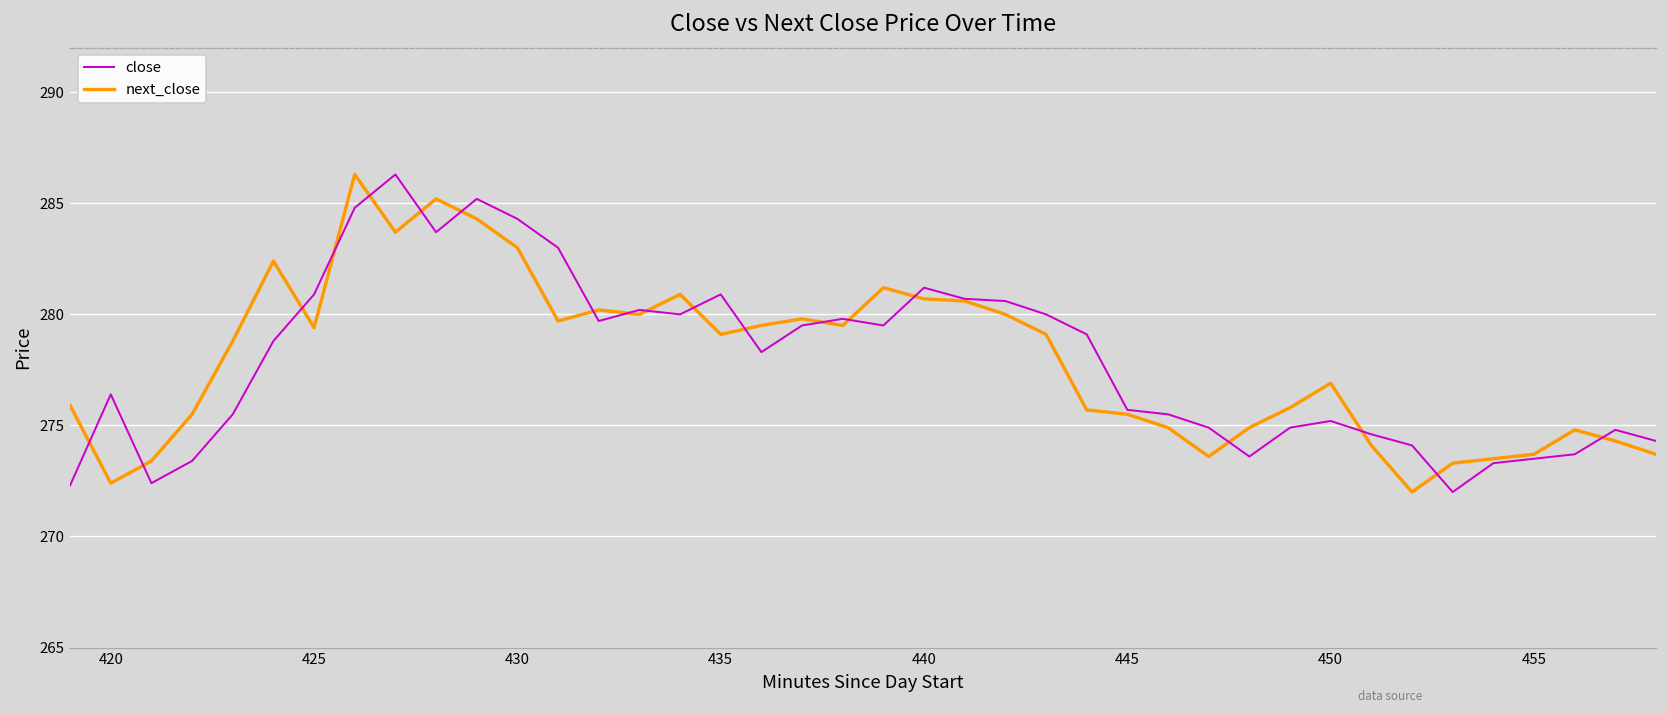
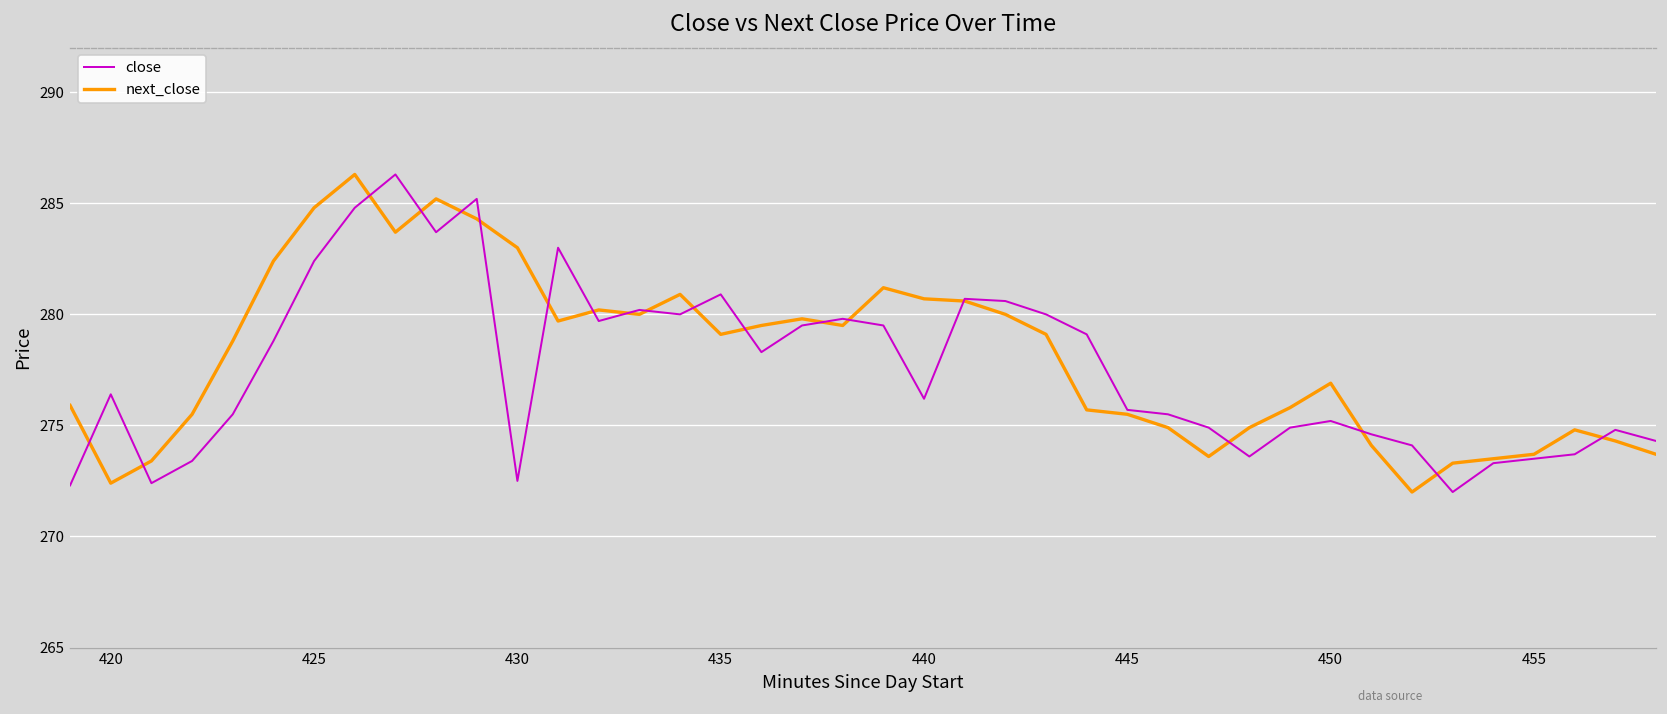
close, 425: 280.9 -> 282.4
next_close, 425: 279.4 -> 284.8
close, 430: 284.3 -> 272.5
close, 440: 281.2 -> 276.2
